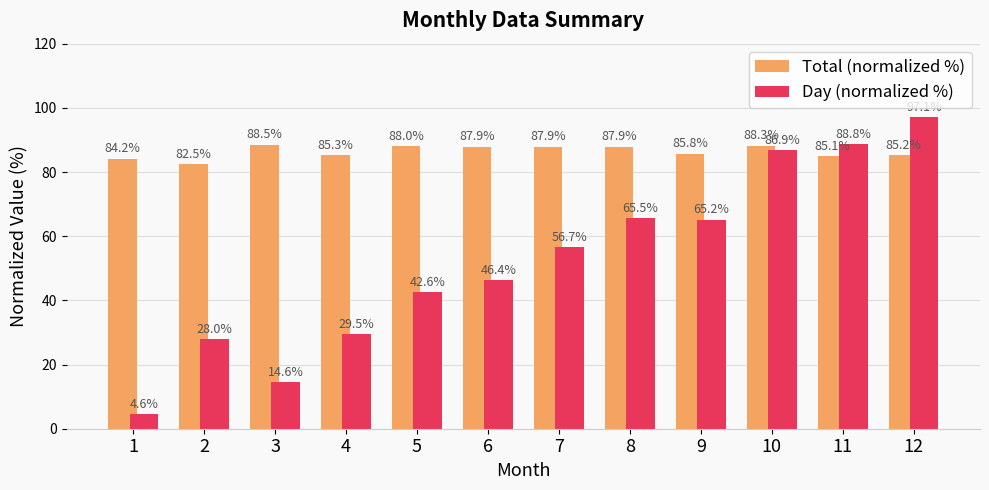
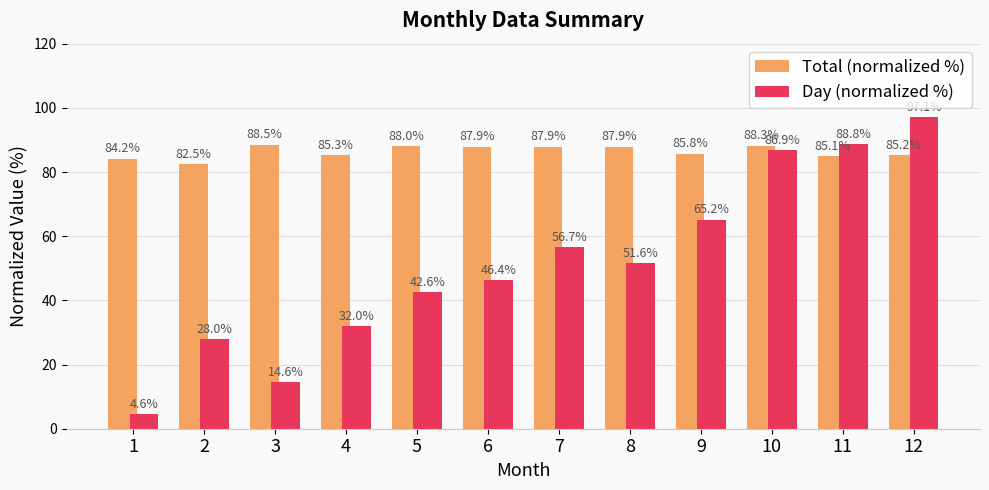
Day (normalized %), 4: 29.5% -> 32.0%
Day (normalized %), 8: 65.5% -> 51.6%
